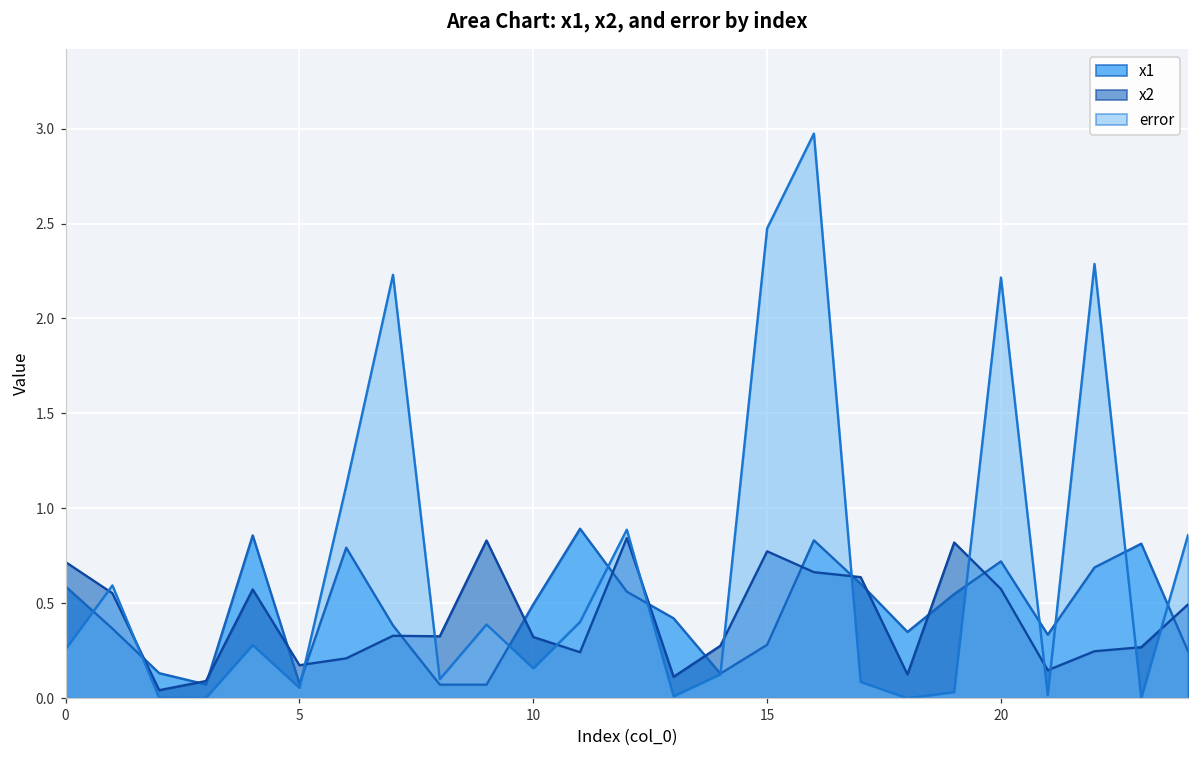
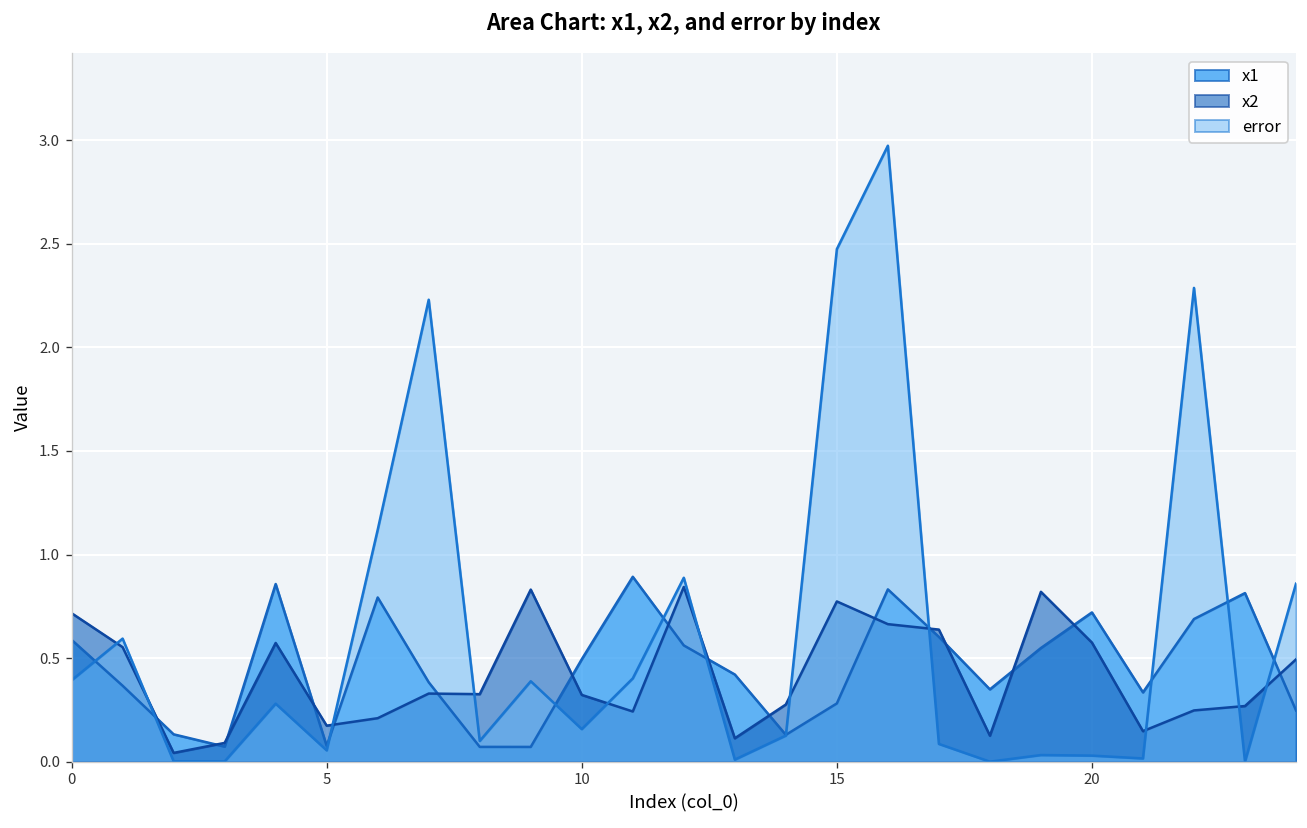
error, 0: 0.26 -> 0.39
error, 20: 2.22 -> 0.03
